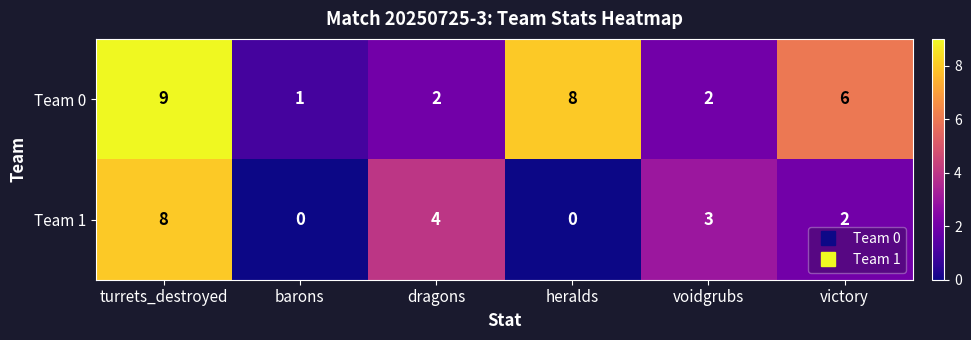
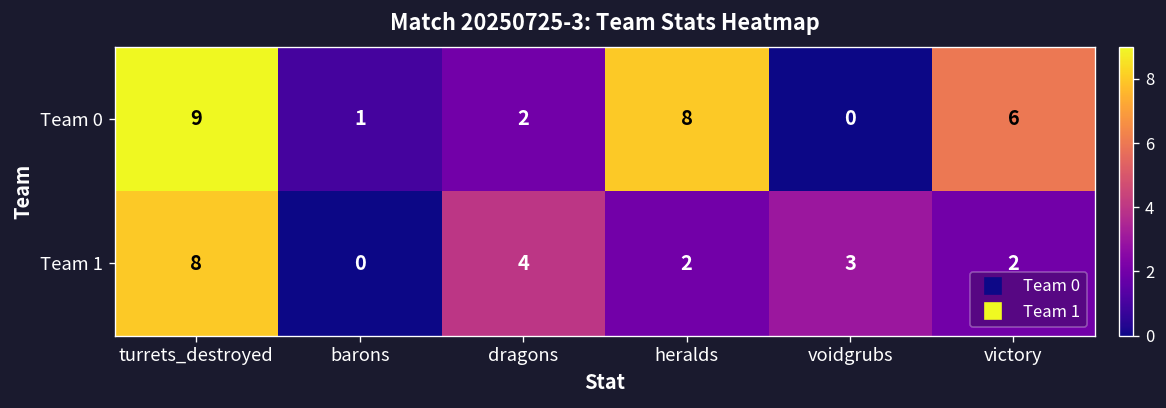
Team 0, voidgrubs: 2 -> 0
Team 1, heralds: 0 -> 2
